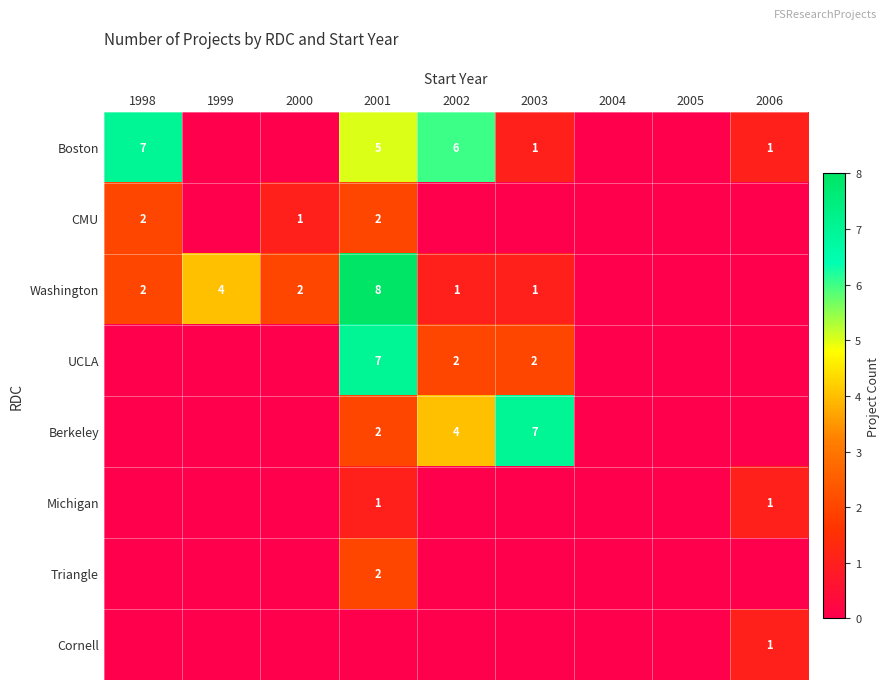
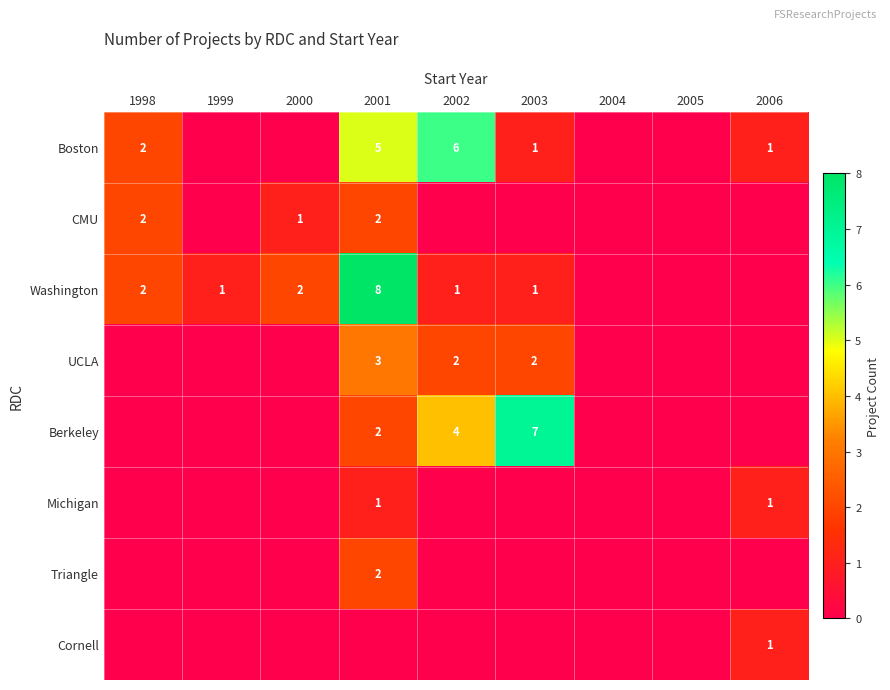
Boston, 1998: 7 -> 2
Washington, 1999: 4 -> 1
UCLA, 2001: 7 -> 3
